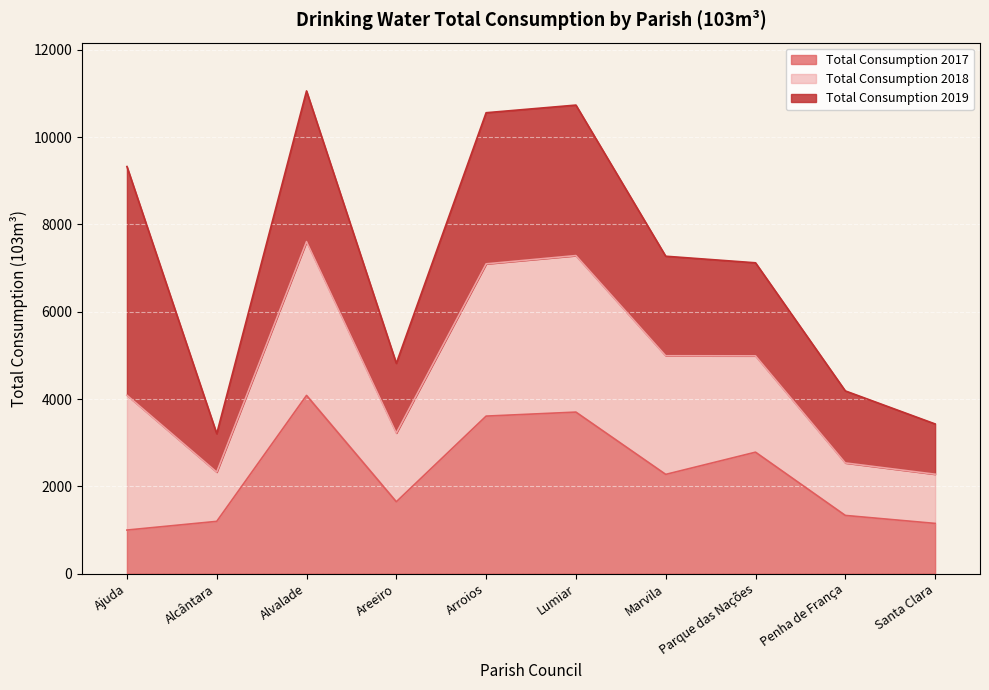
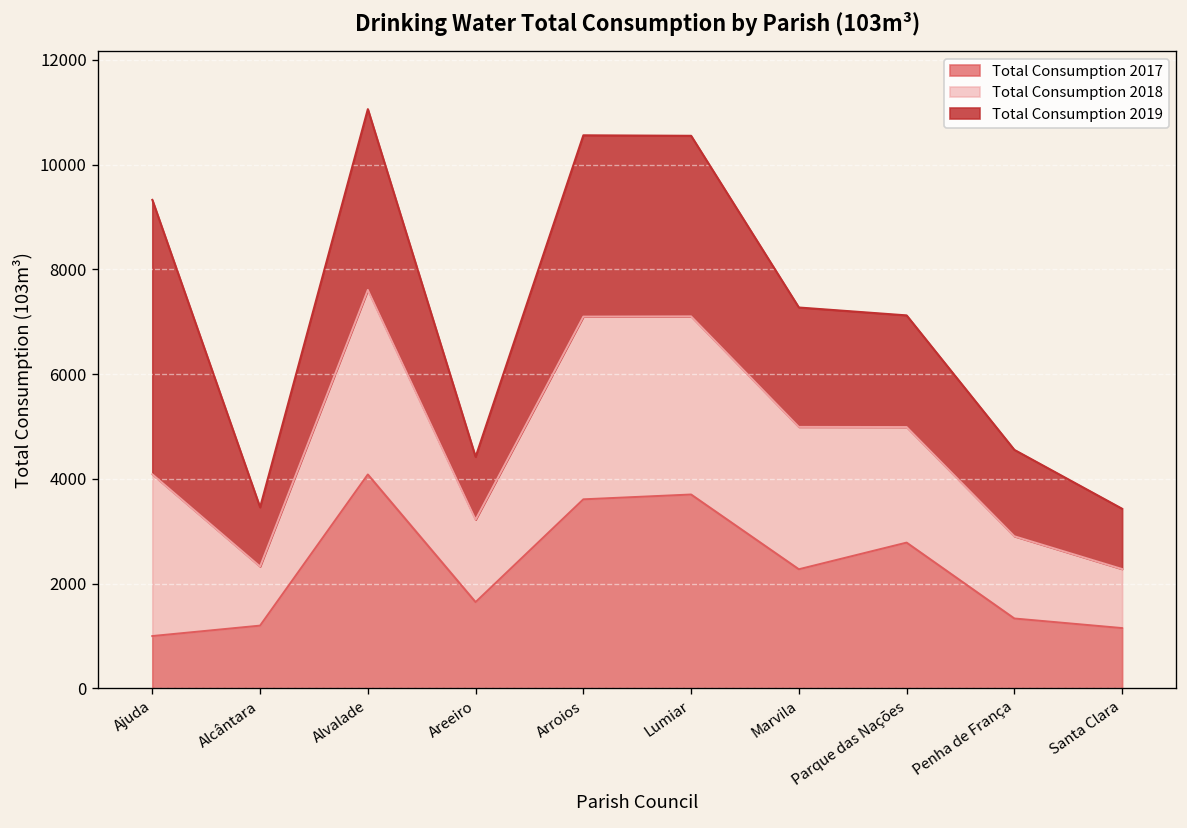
Total Consumption 2019, Alcântara: 900 -> 1100
Total Consumption 2019, Areeiro: 1600 -> 1200
Total Consumption 2018, Lumiar: 3600 -> 3400
Total Consumption 2018, Penha de França: 1200 -> 1600
